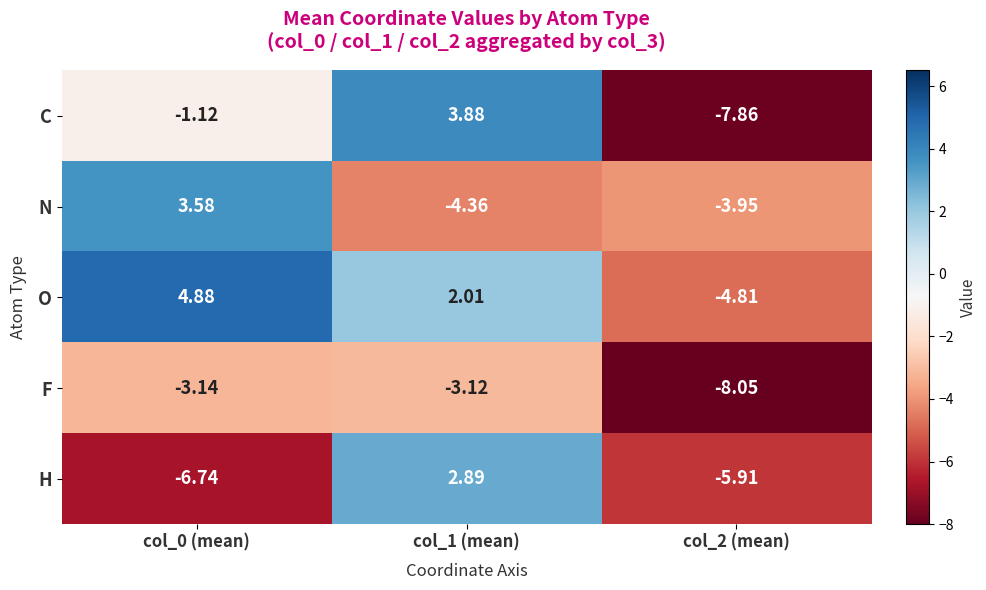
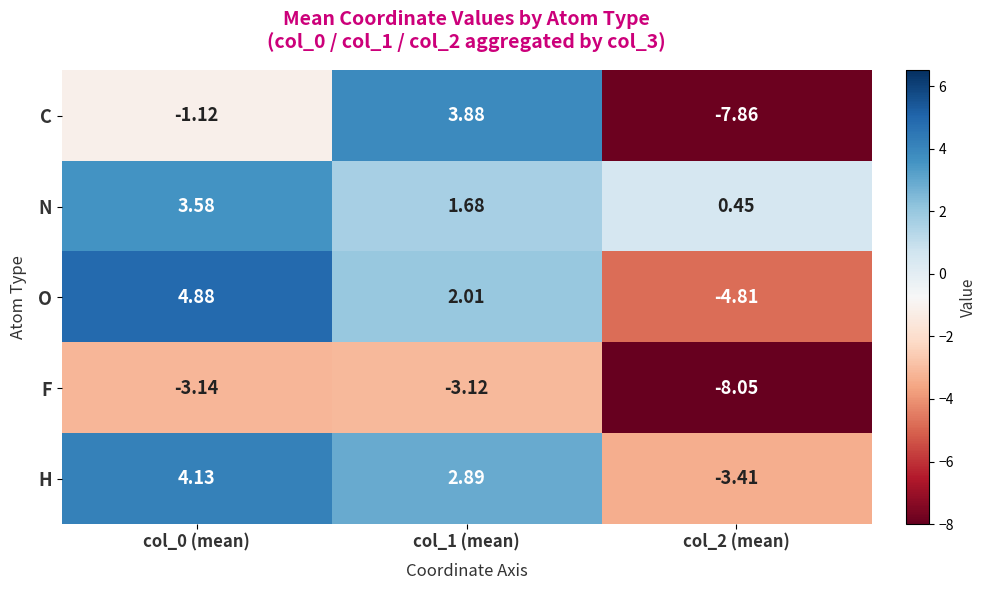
N, col_1 (mean): -4.36 -> 1.68
N, col_2 (mean): -3.95 -> 0.45
H, col_0 (mean): -6.74 -> 4.13
H, col_2 (mean): -5.91 -> -3.41
